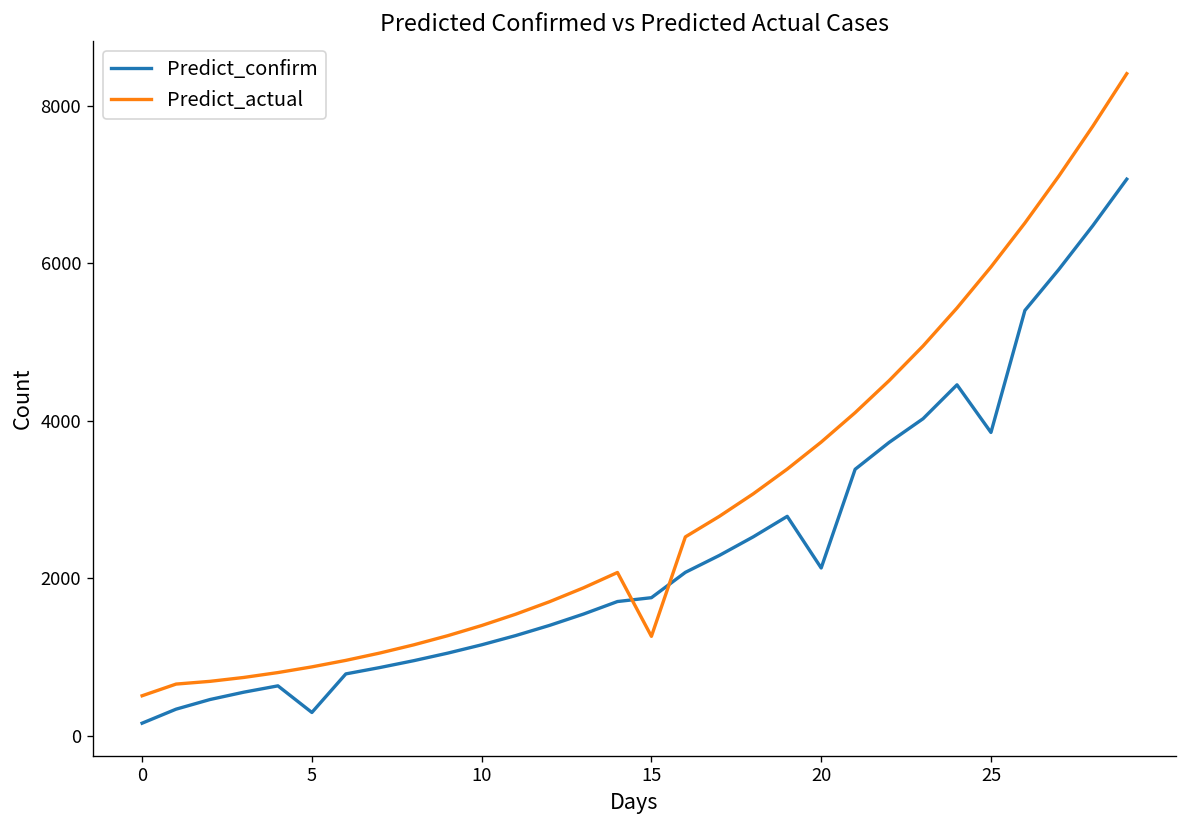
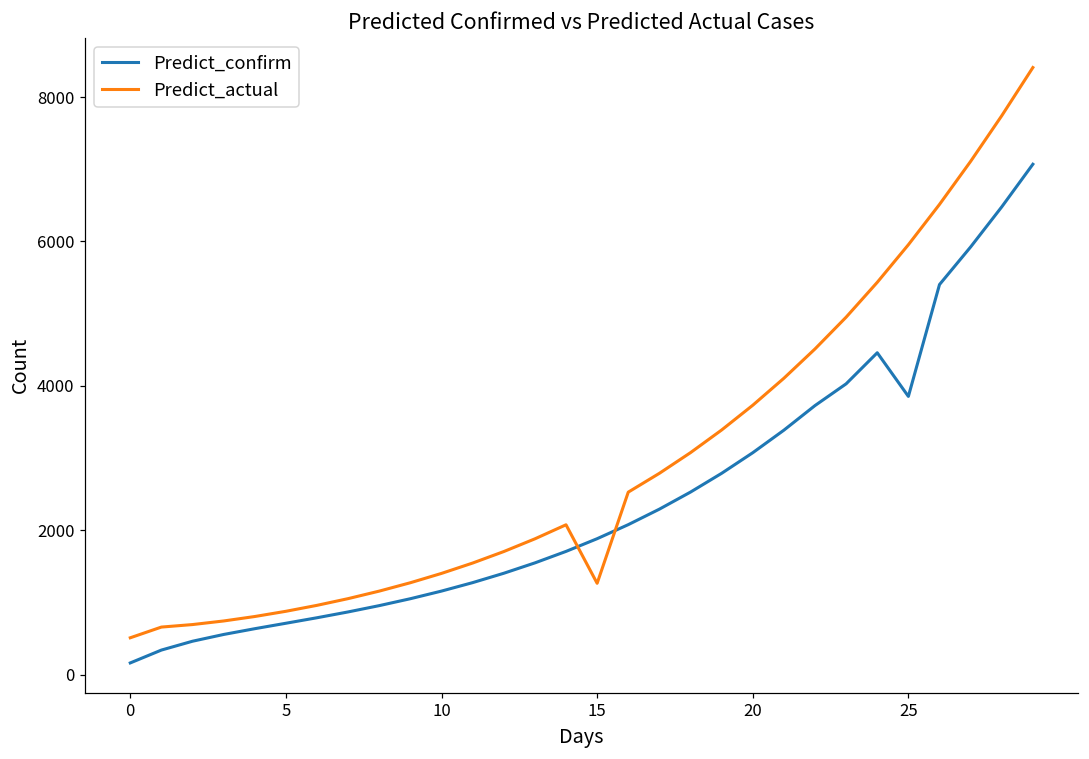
Predict_confirm, 5: 300 -> 700
Predict_confirm, 15: 1800 -> 1900
Predict_confirm, 20: 2100 -> 3100
